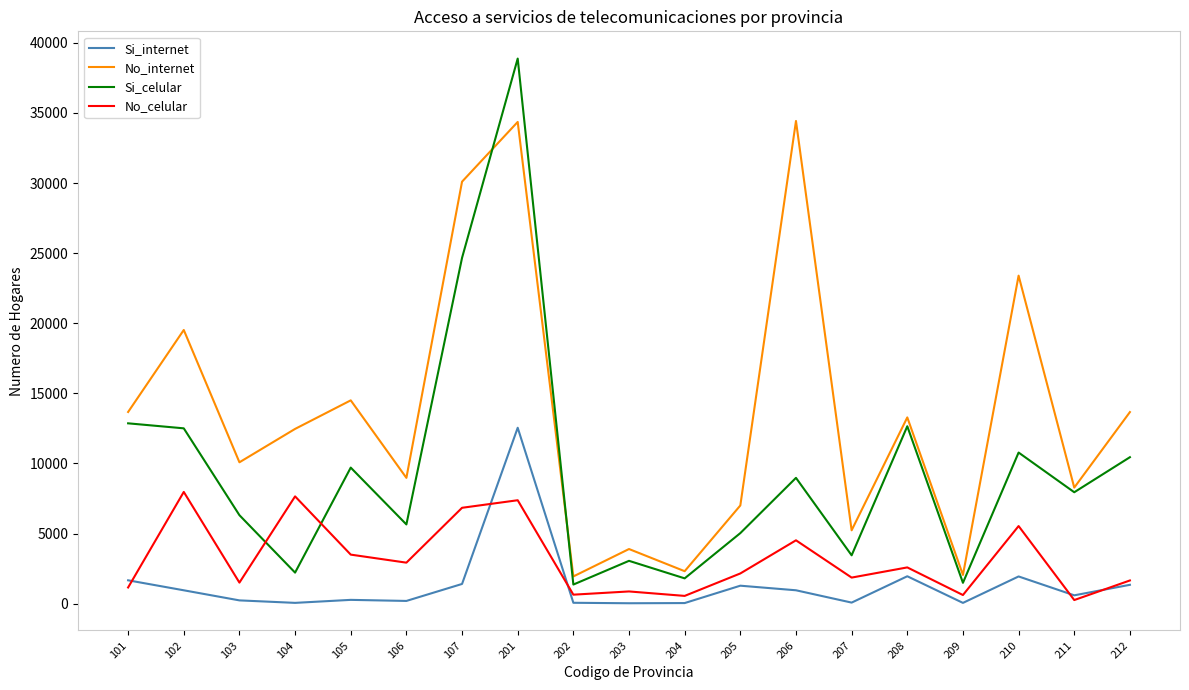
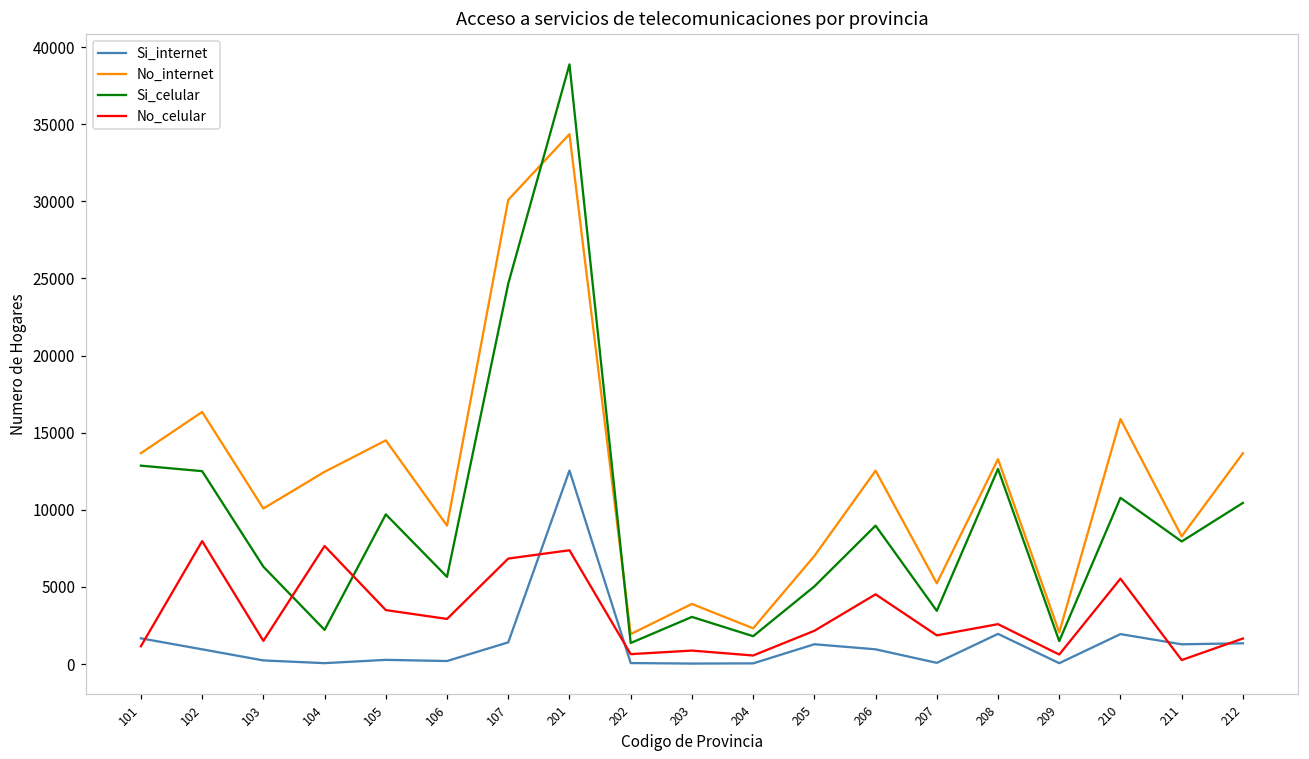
No_internet, 102: 19500 -> 16300
No_internet, 206: 34400 -> 12500
No_internet, 210: 23400 -> 15900
Si_internet, 211: 600 -> 1300
